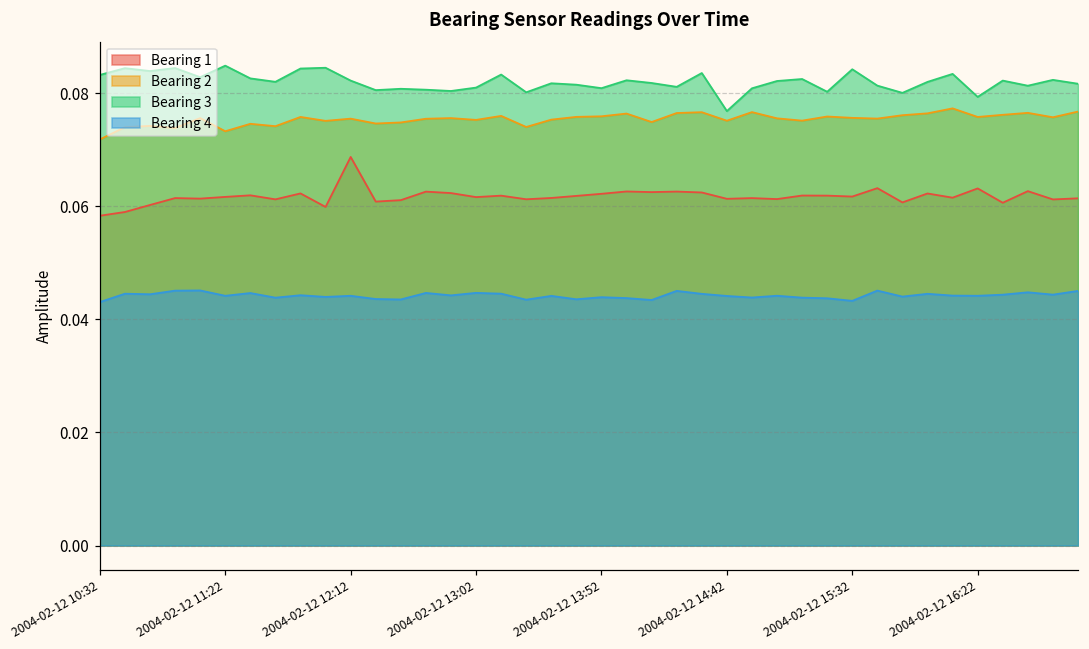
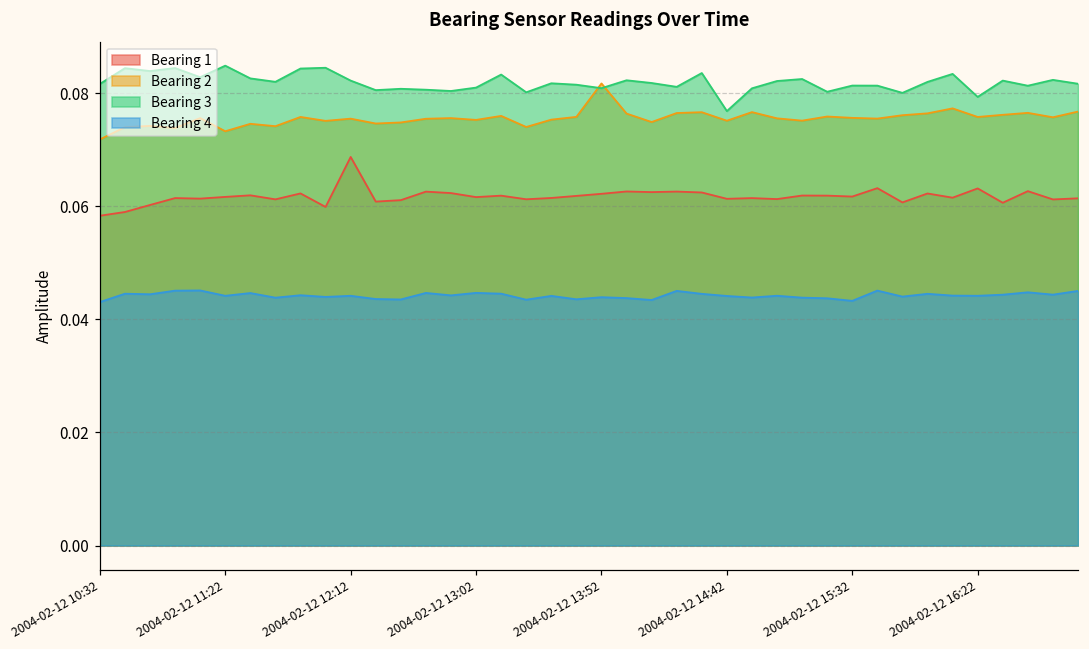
Bearing 3, 2004-02-12 10:32: 0.083 -> 0.082
Bearing 2, 2004-02-12 13:52: 0.076 -> 0.082
Bearing 3, 2004-02-12 15:32: 0.084 -> 0.081
